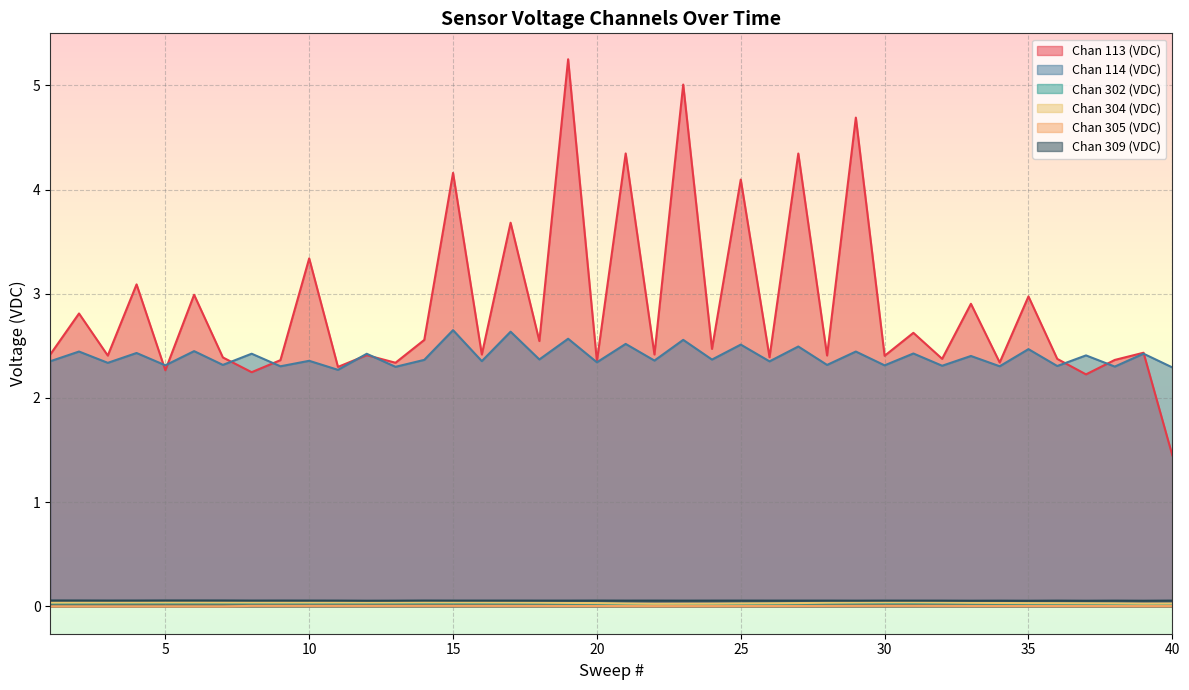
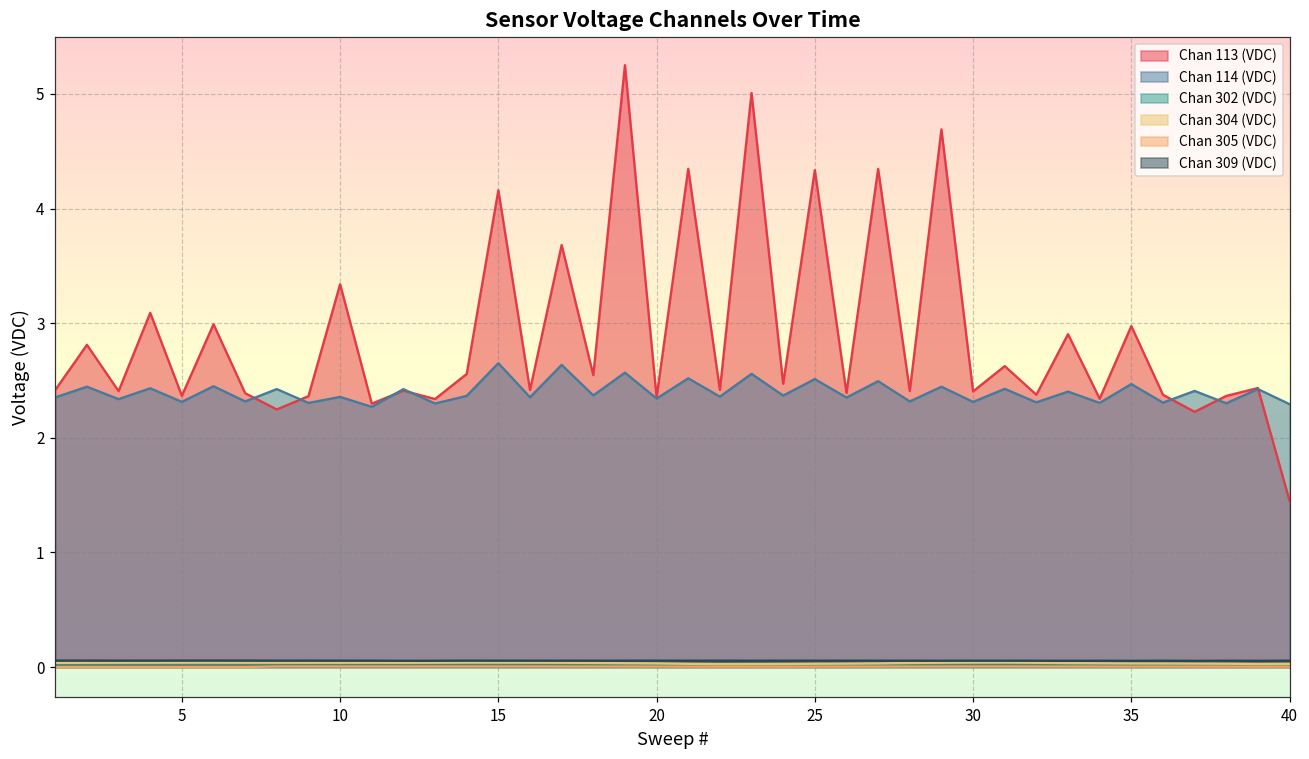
Chan 113 (VDC), 5: 2.27 -> 2.37
Chan 113 (VDC), 25: 4.10 -> 4.34
